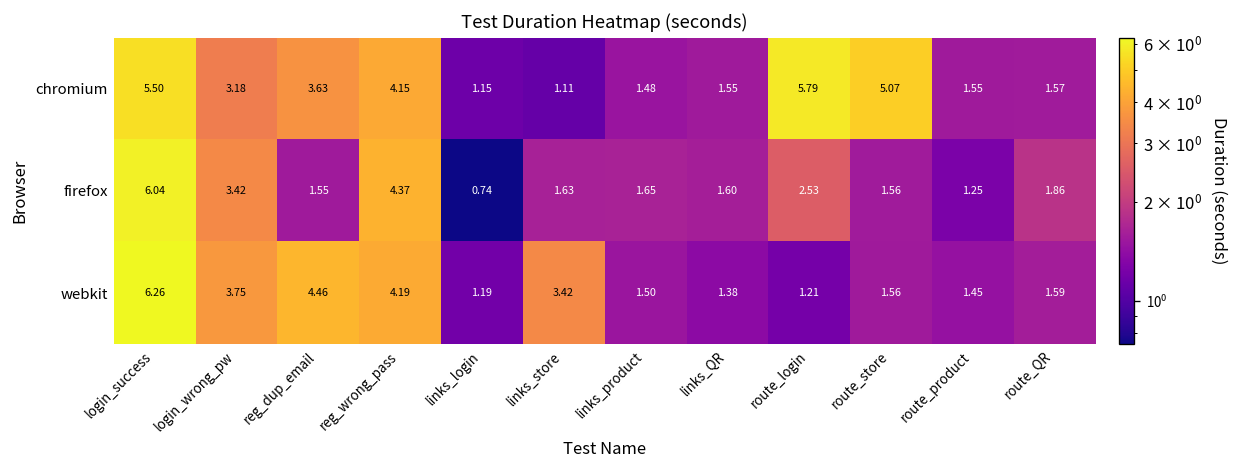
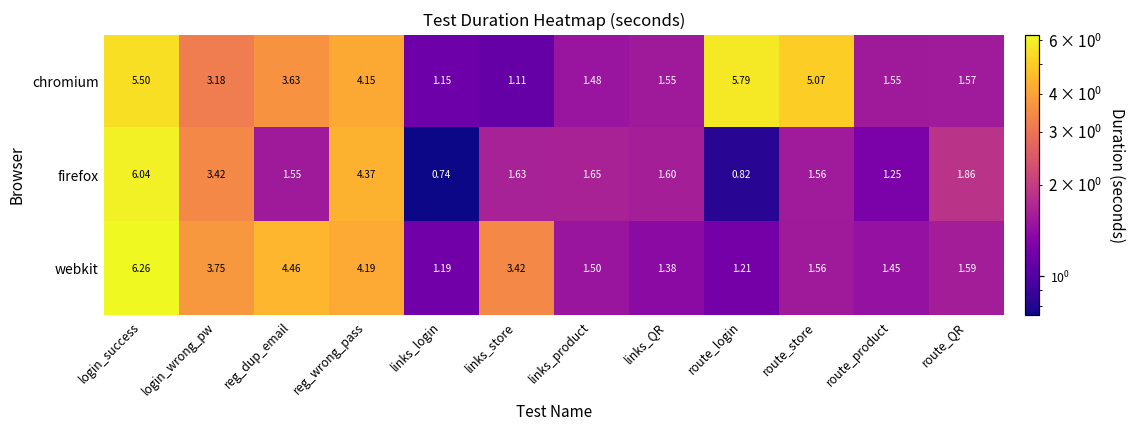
firefox, route_login: 2.53 -> 0.82
